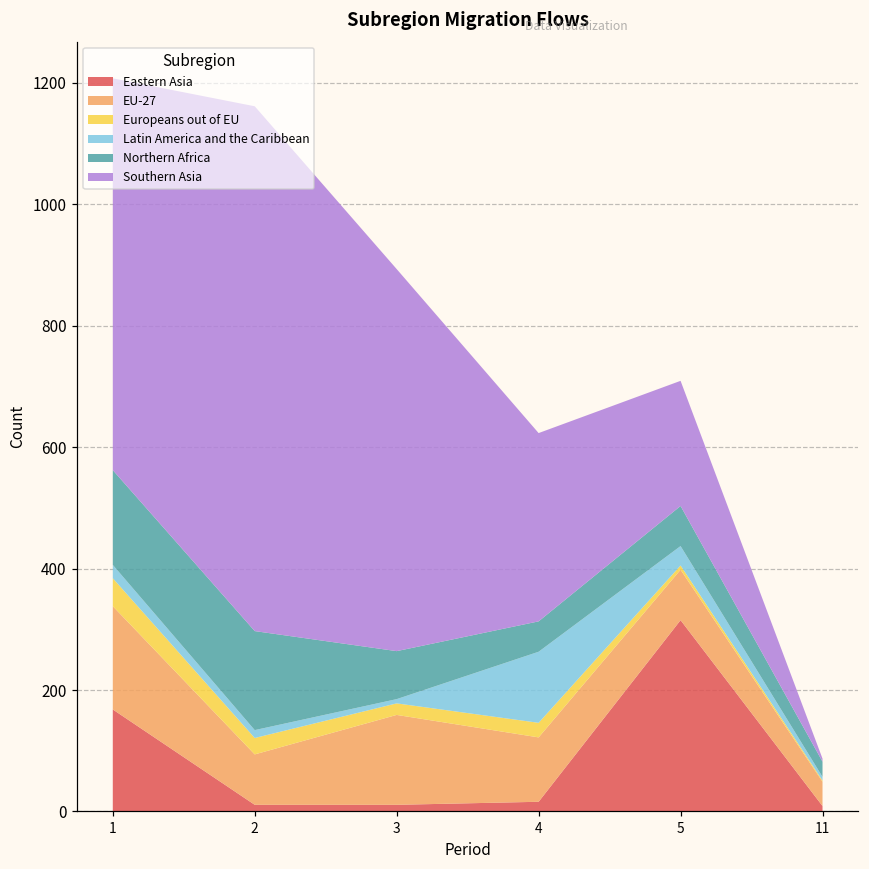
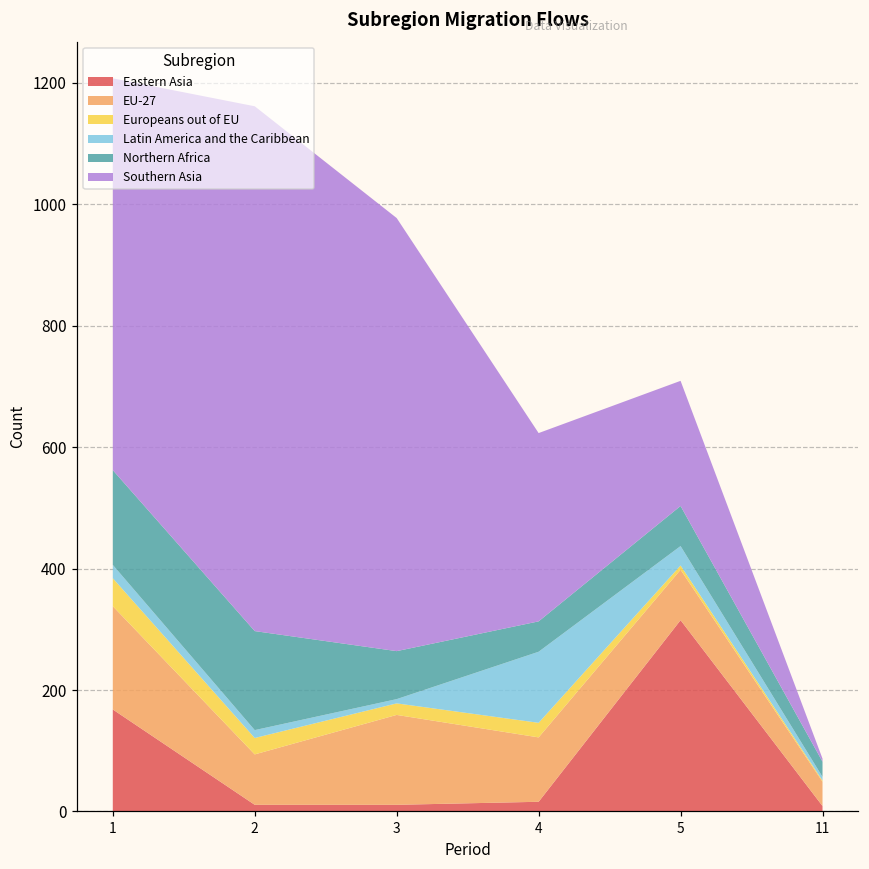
Southern Asia, 3: 630 -> 710
